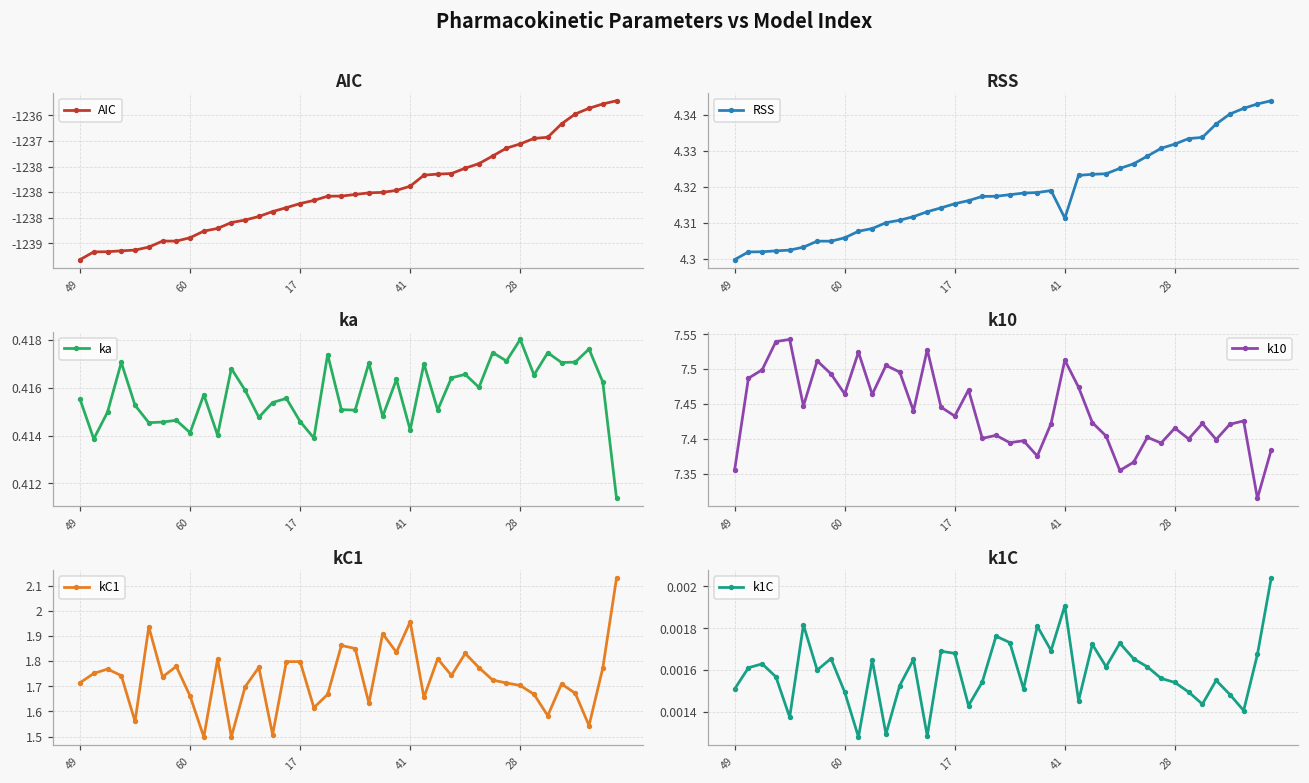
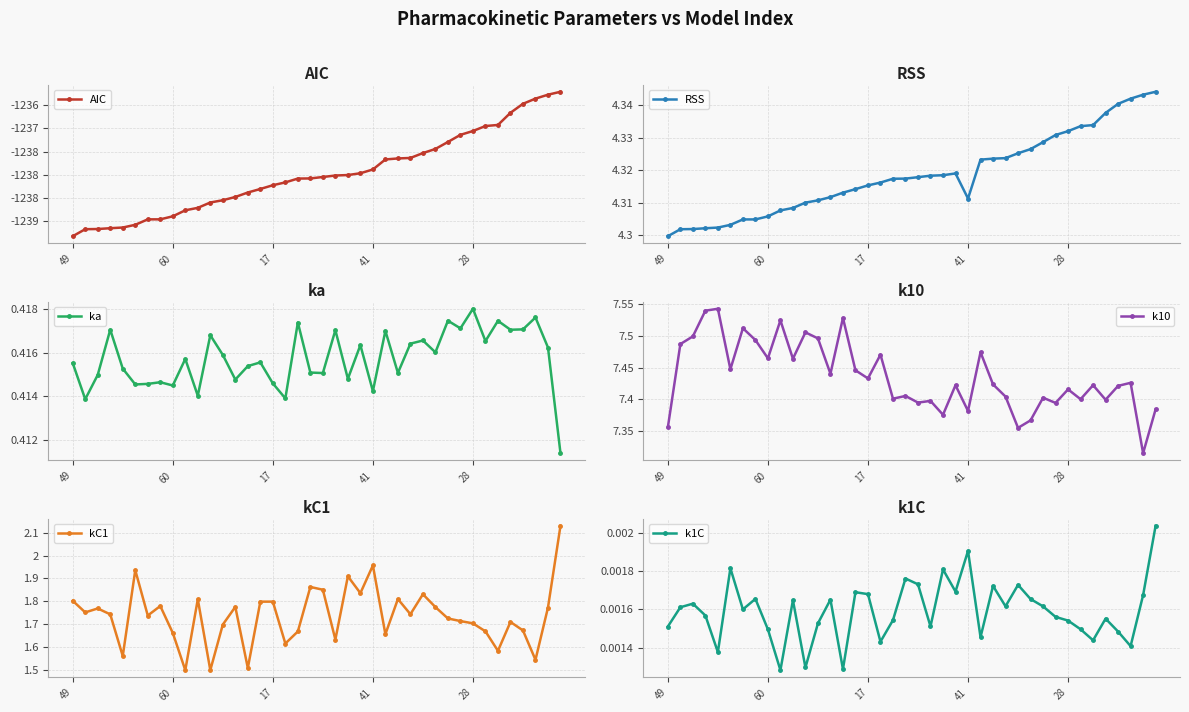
ka, 60: 0.4141 -> 0.4145
k10, 41: 7.51 -> 7.38
kC1, 49: 1.71 -> 1.80
